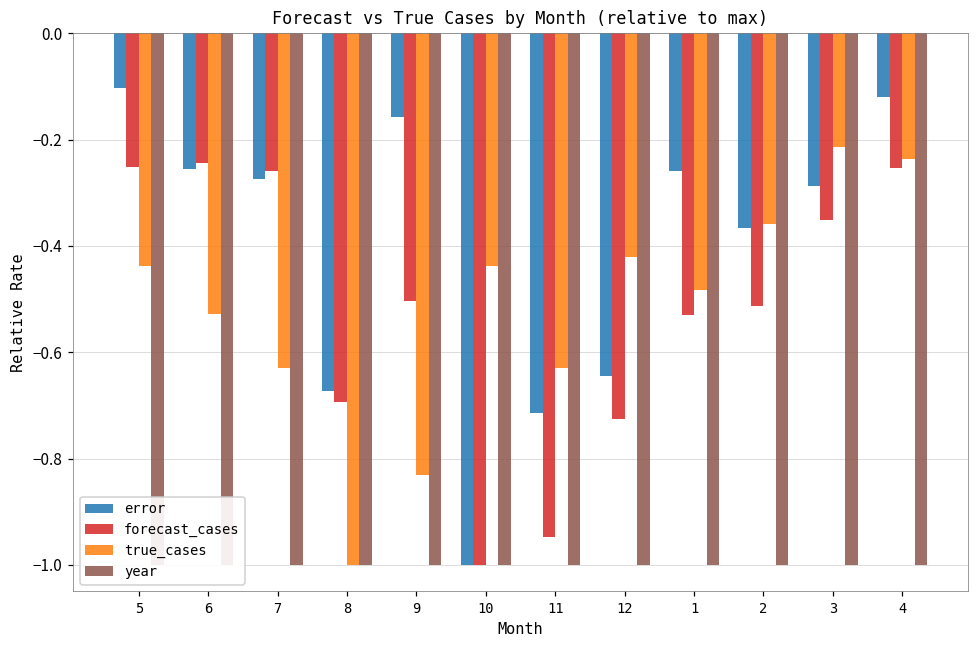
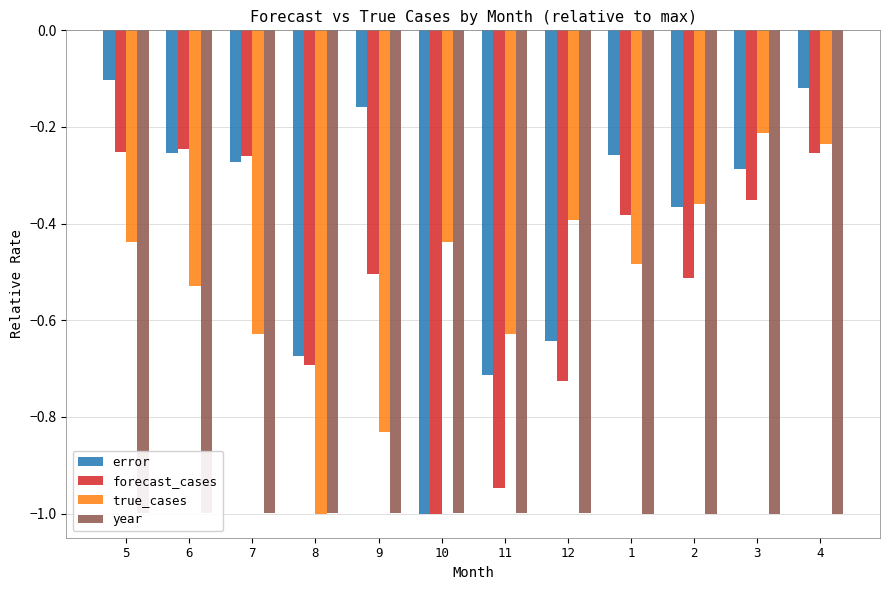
true_cases, 12: -0.42 -> -0.39
forecast_cases, 1: -0.53 -> -0.38
